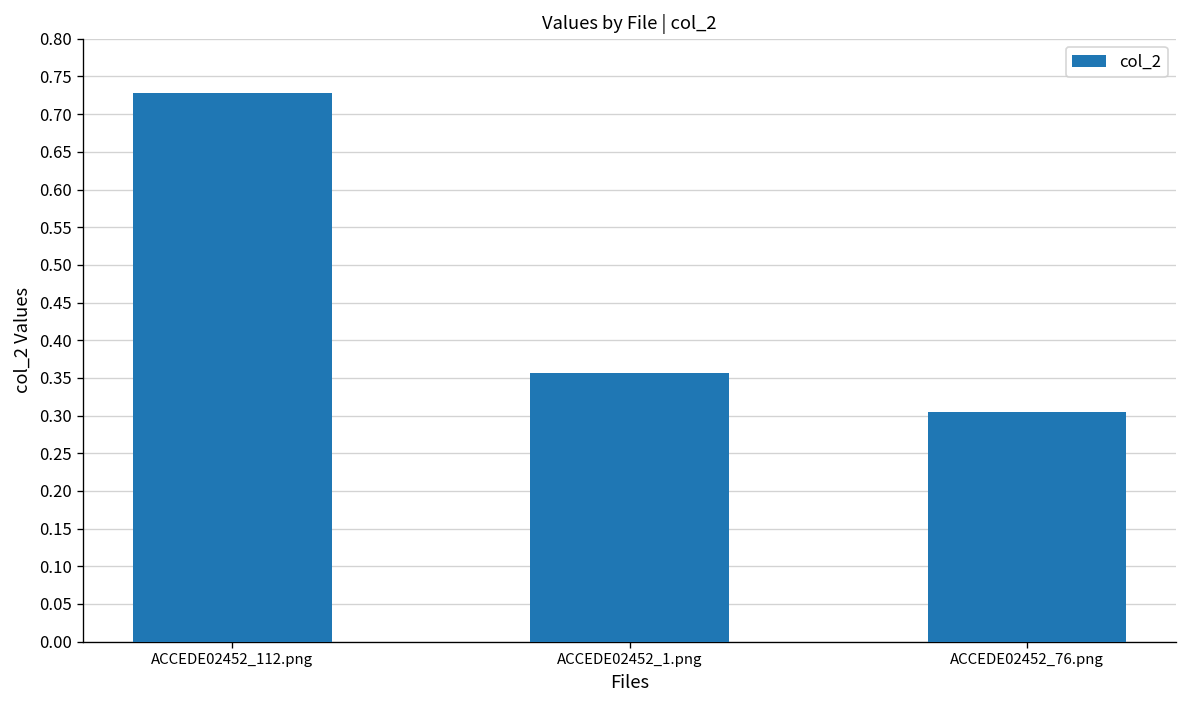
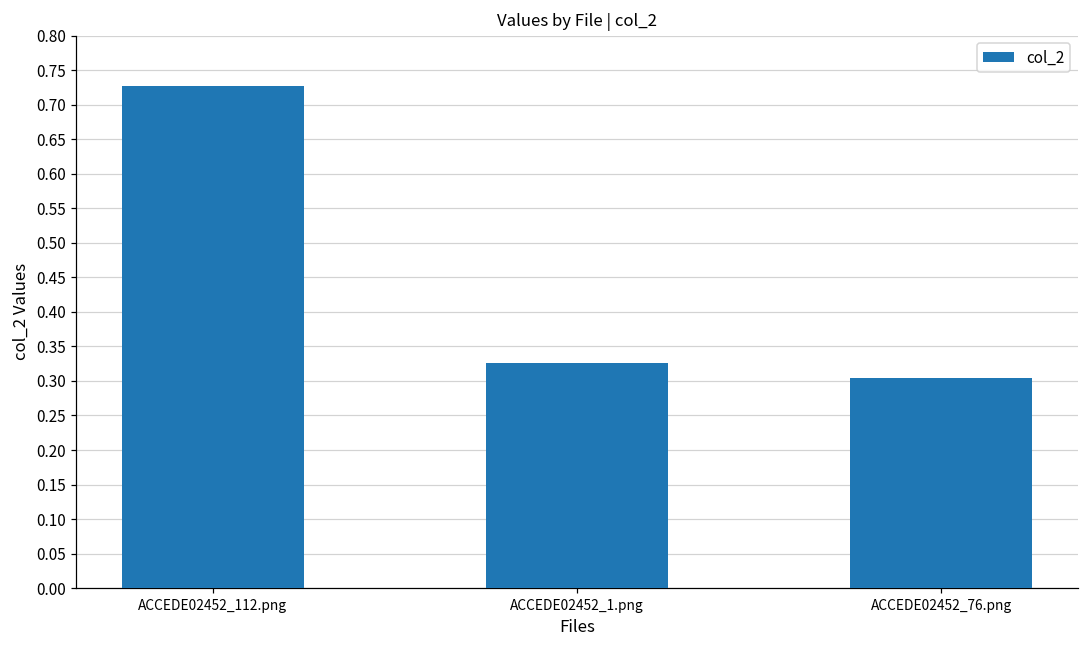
ACCEDE02452_1.png: 0.36 -> 0.33
